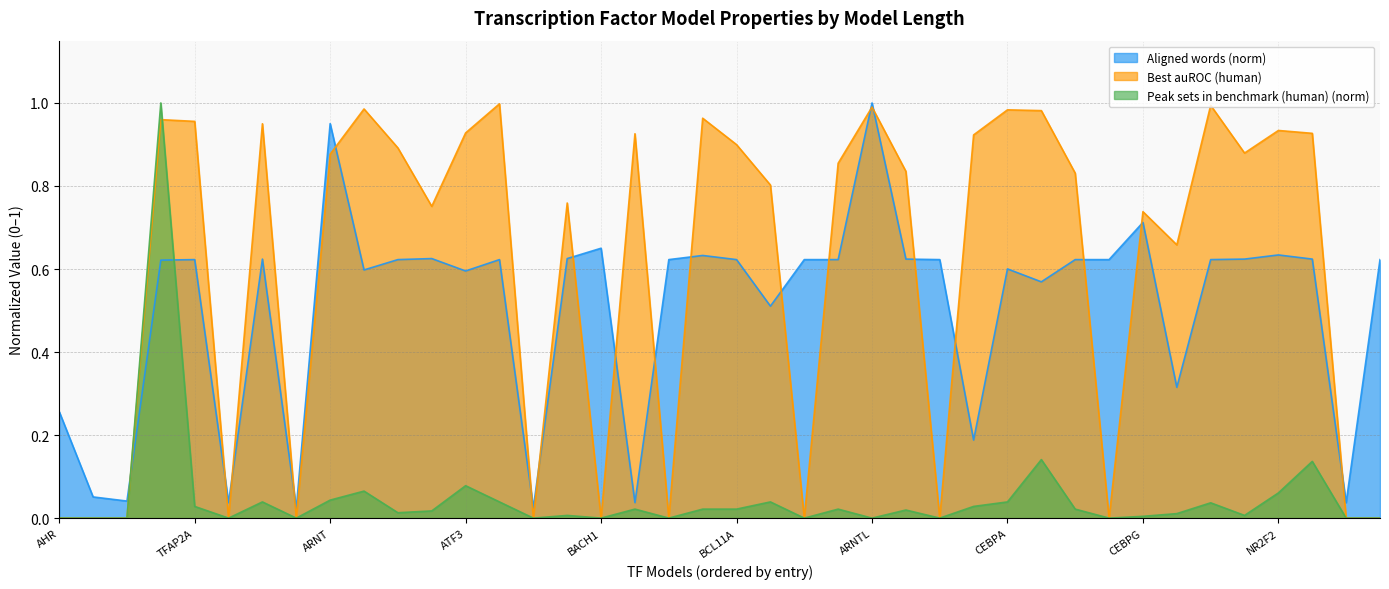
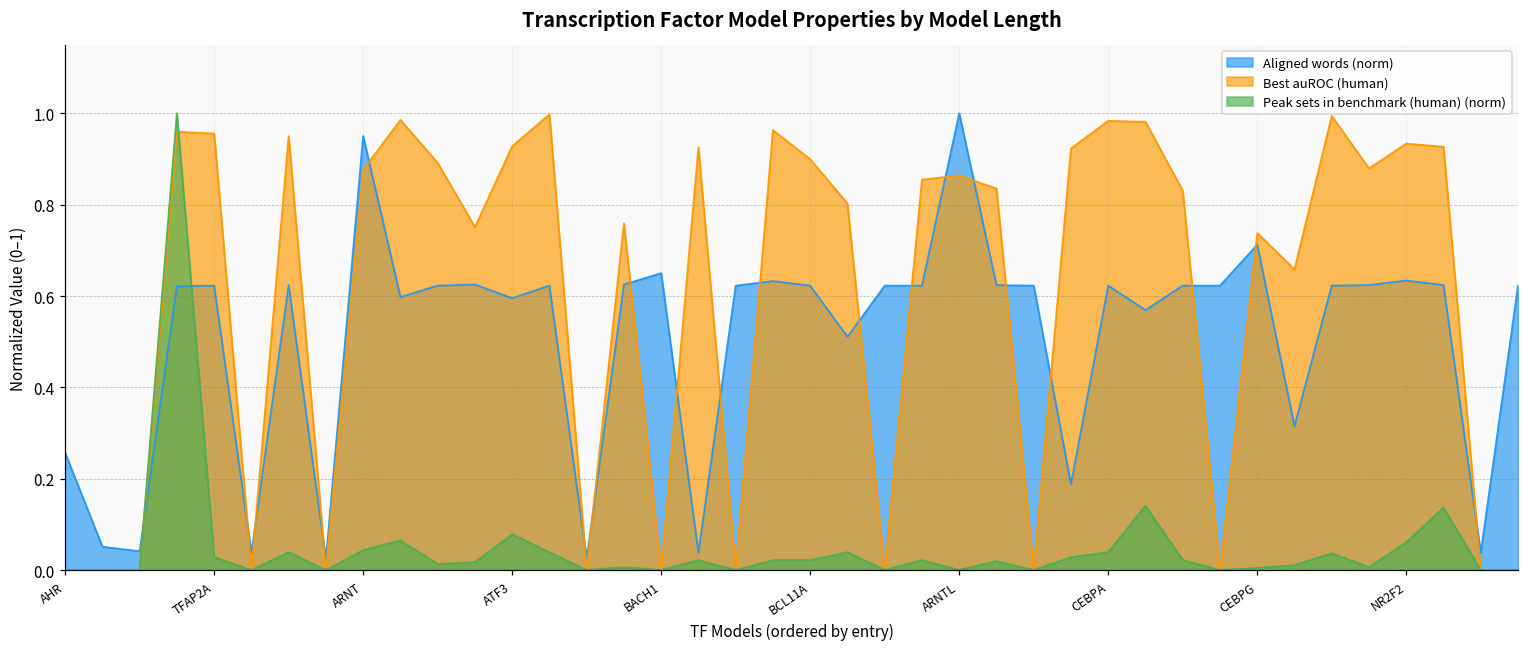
Best auROC (human), ARNTL: 0.99 -> 0.86
Aligned words (norm), CEBPA: 0.60 -> 0.62
